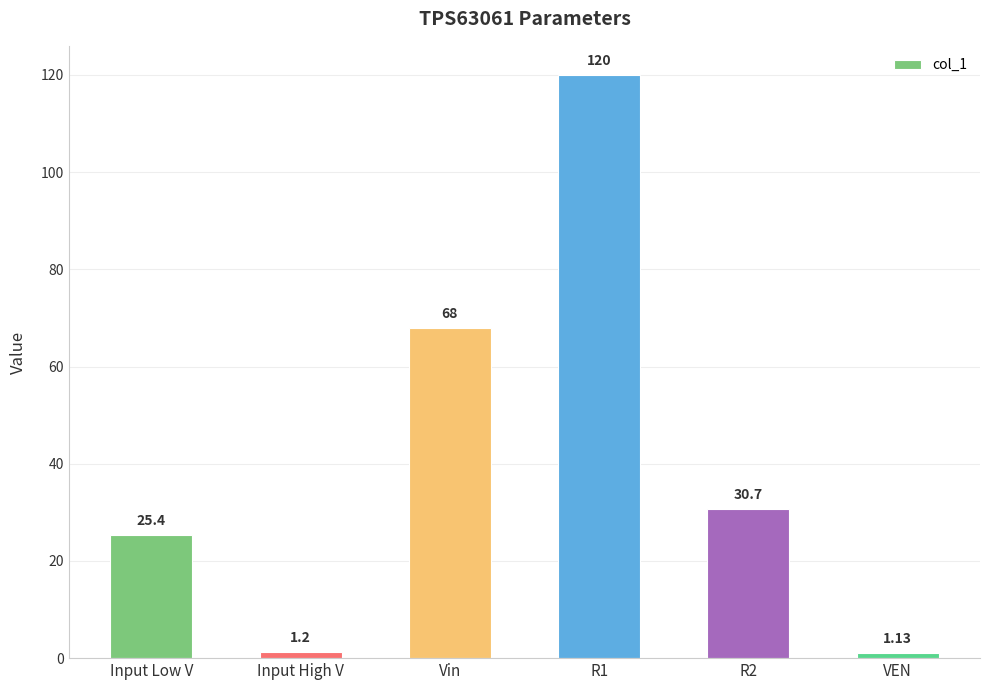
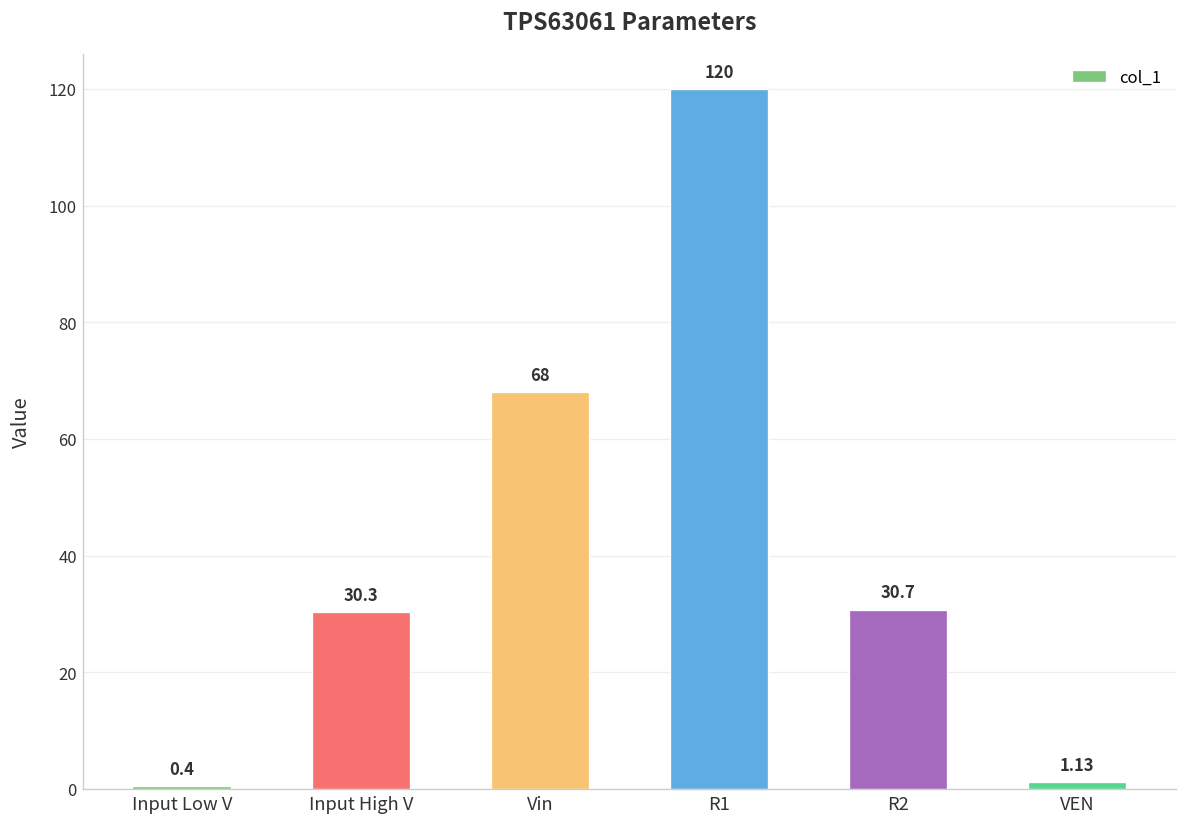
Input Low V: 25.4 -> 0.4
Input High V: 1.2 -> 30.3
